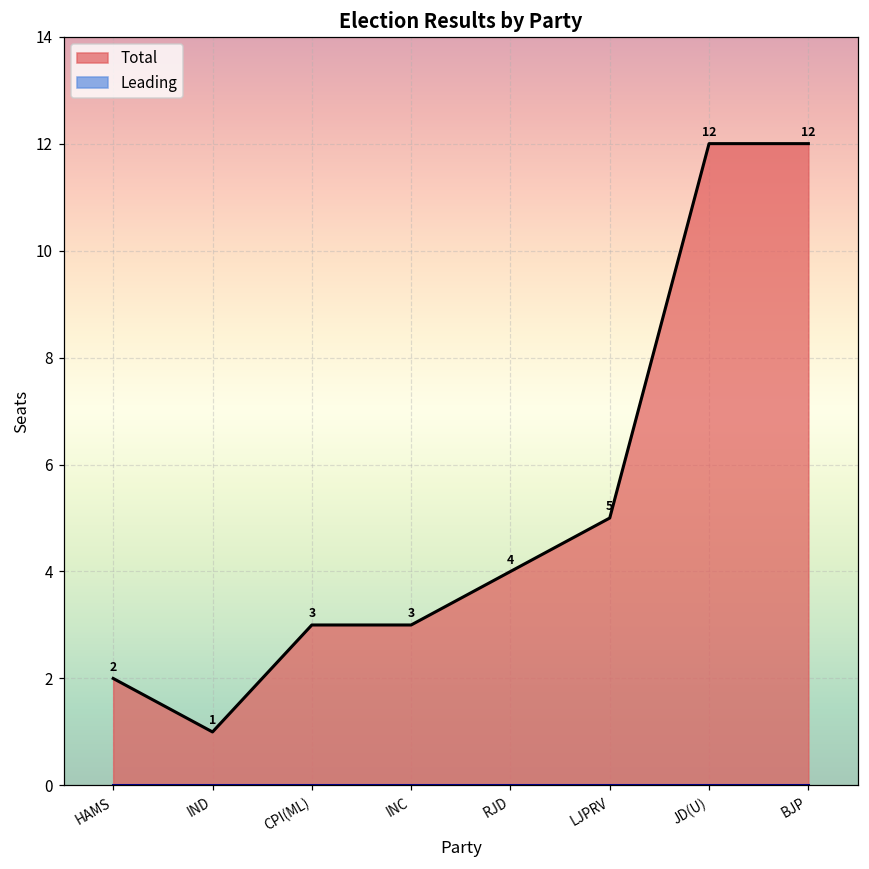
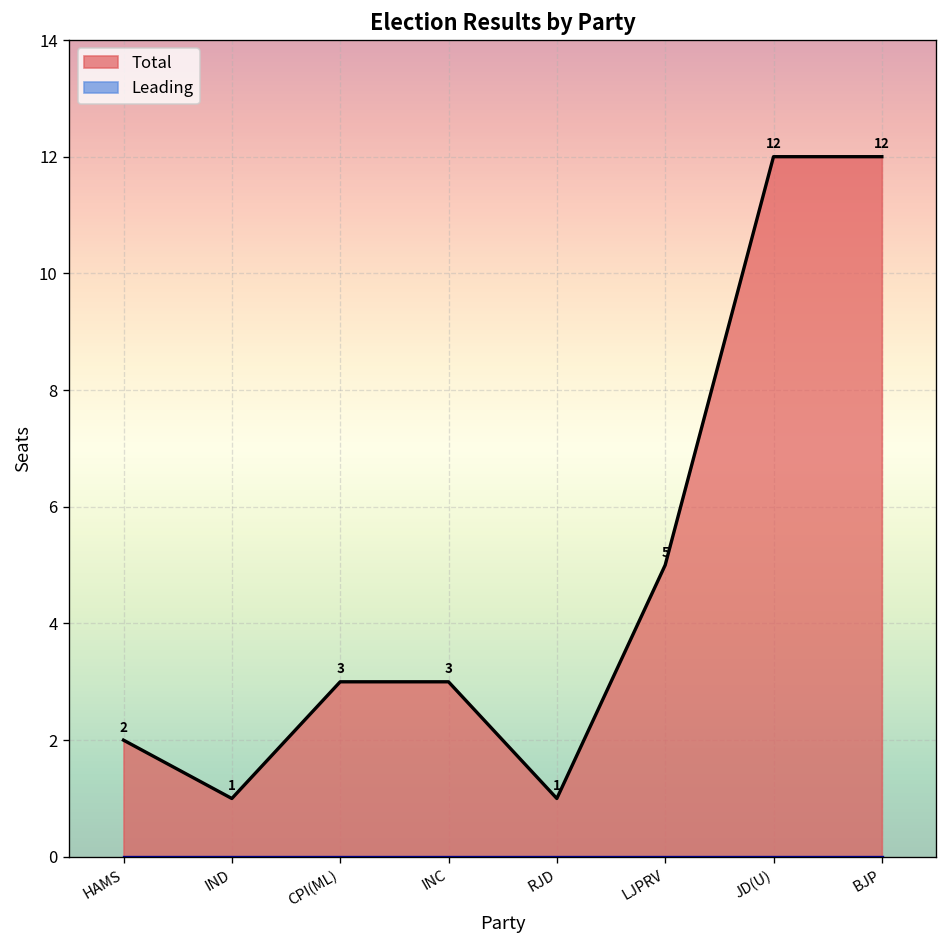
Total, RJD: 4 -> 1
